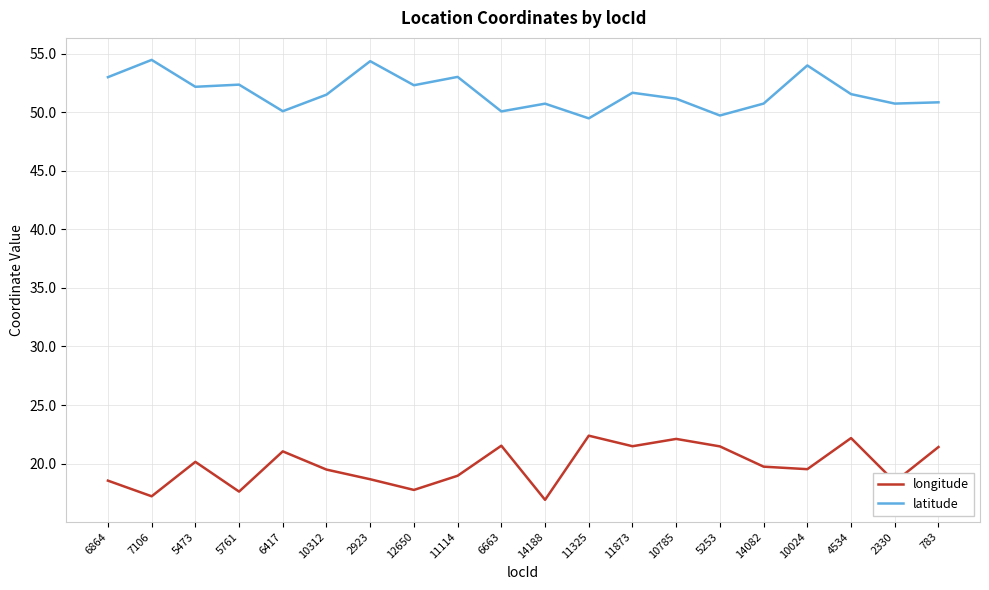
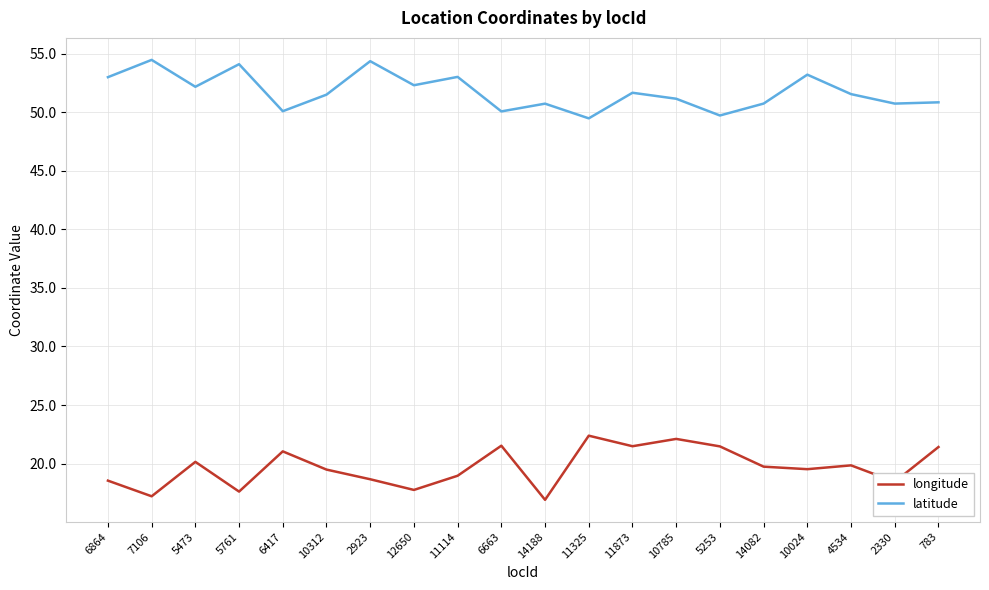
latitude, 5761: 52.3 -> 54.1
latitude, 10024: 54.0 -> 53.2
longitude, 4534: 22.2 -> 19.9
